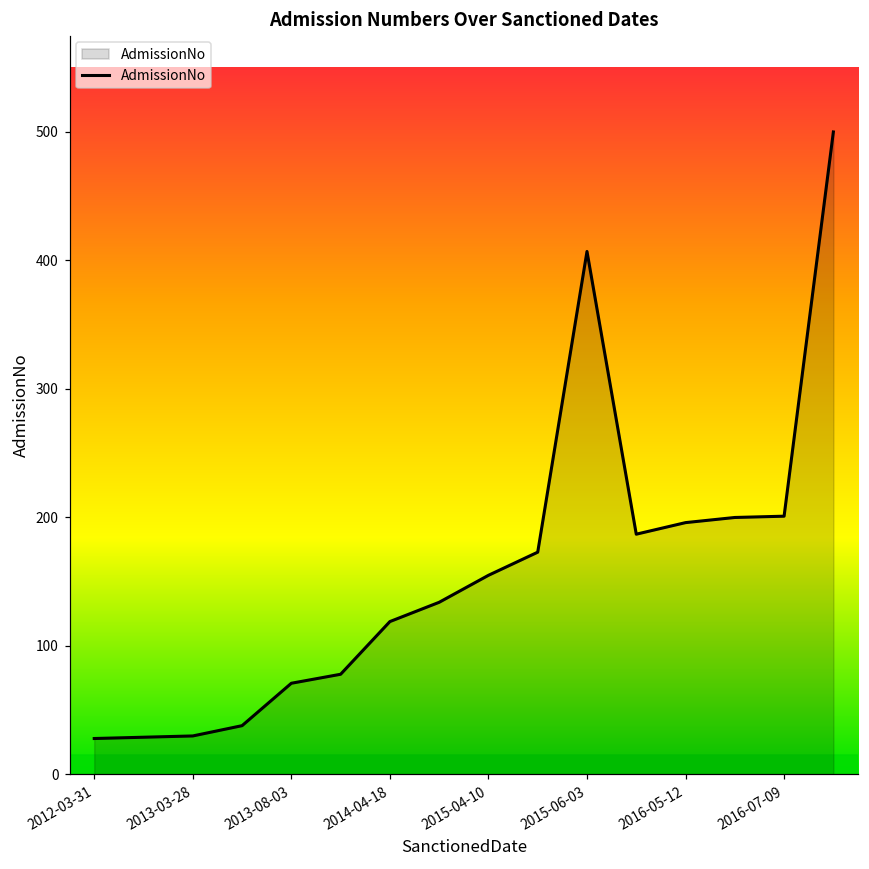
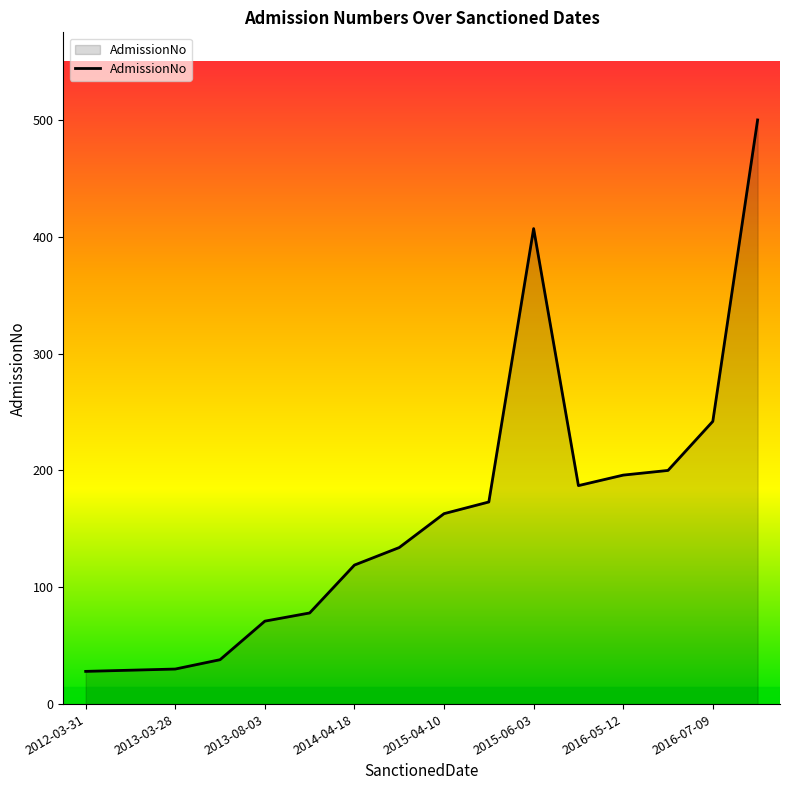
2015-04-10: 155 -> 163
2016-07-09: 201 -> 242
